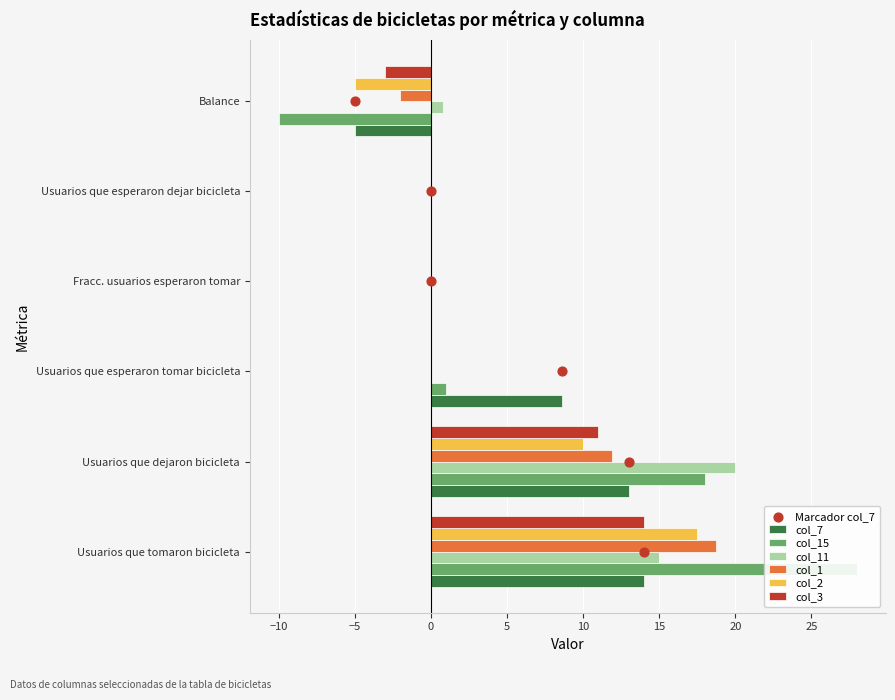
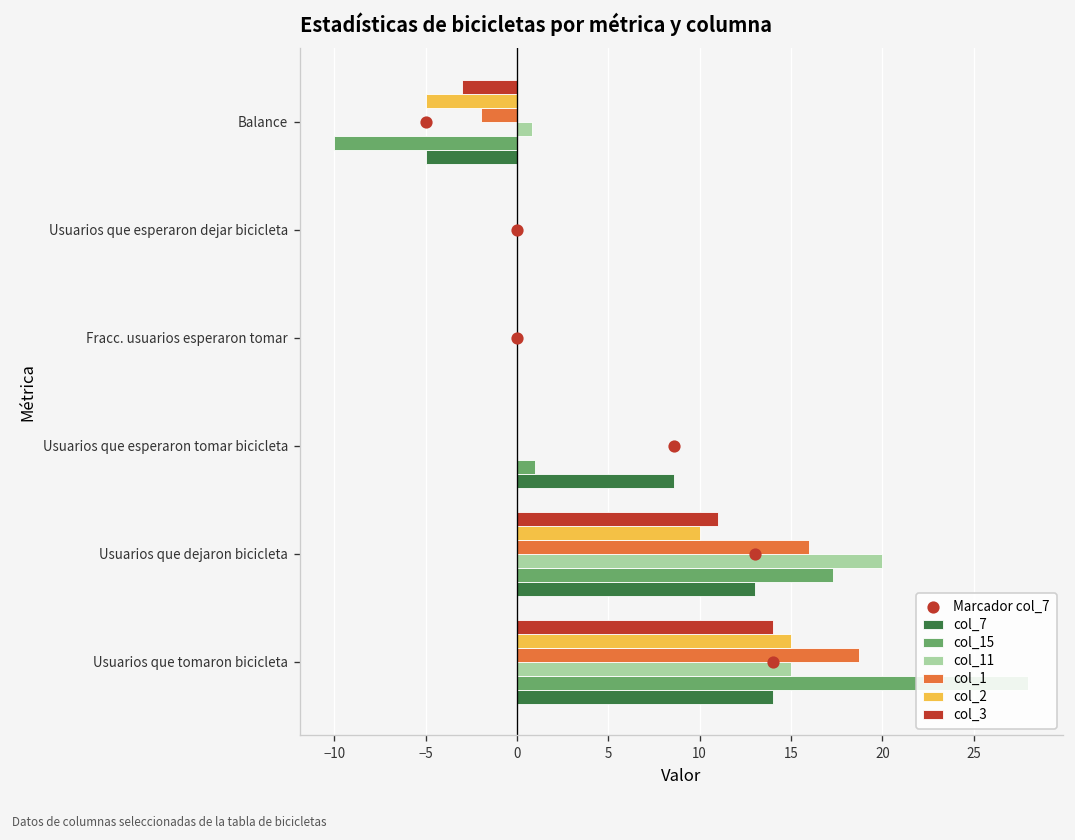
col_1, Usuarios que dejaron bicicleta: 11.9 -> 16.0
col_15, Usuarios que dejaron bicicleta: 18.0 -> 17.3
col_2, Usuarios que tomaron bicicleta: 17.5 -> 15.0
